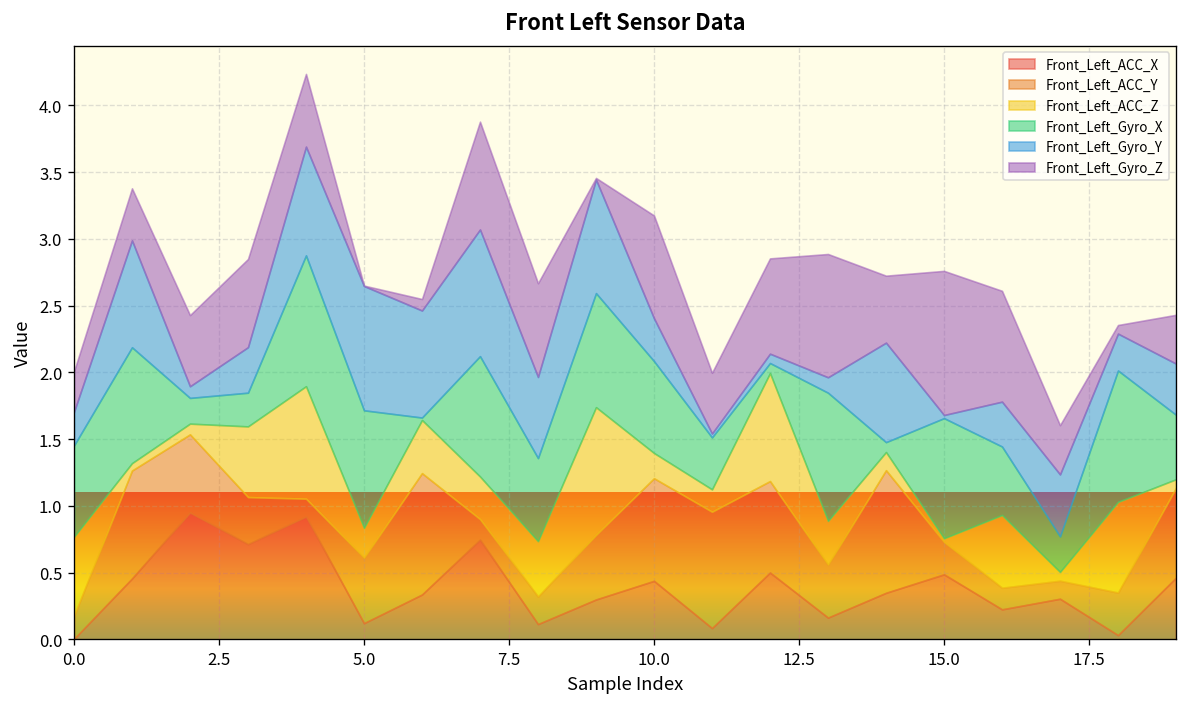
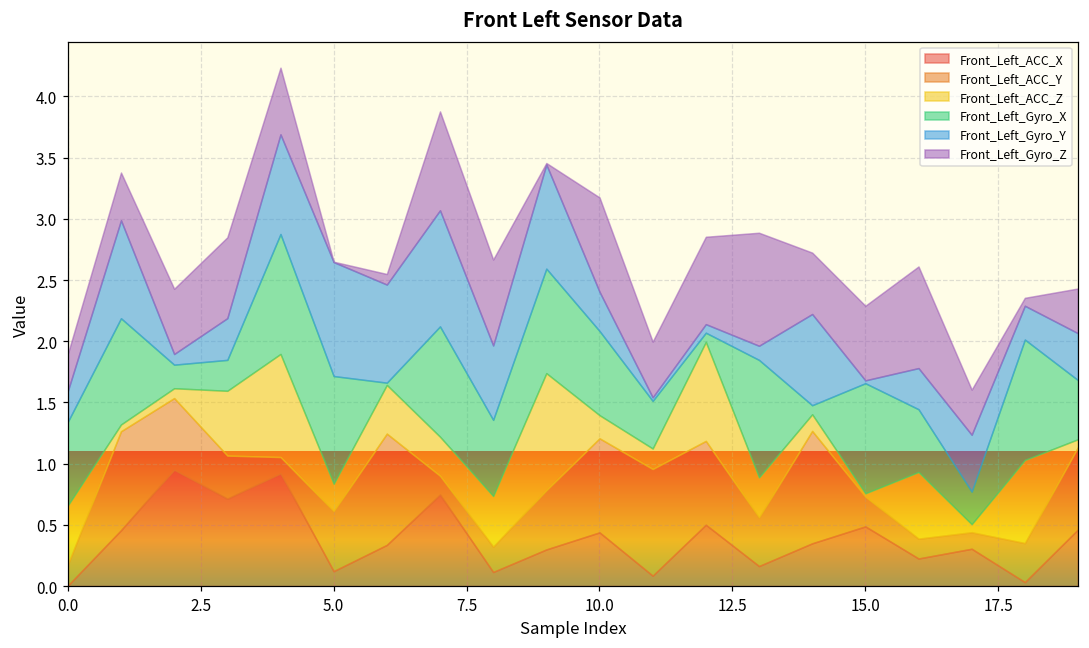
Front_Left_ACC_Z, 0.0: 0.59 -> 0.48
Front_Left_Gyro_Z, 15.0: 1.08 -> 0.61
